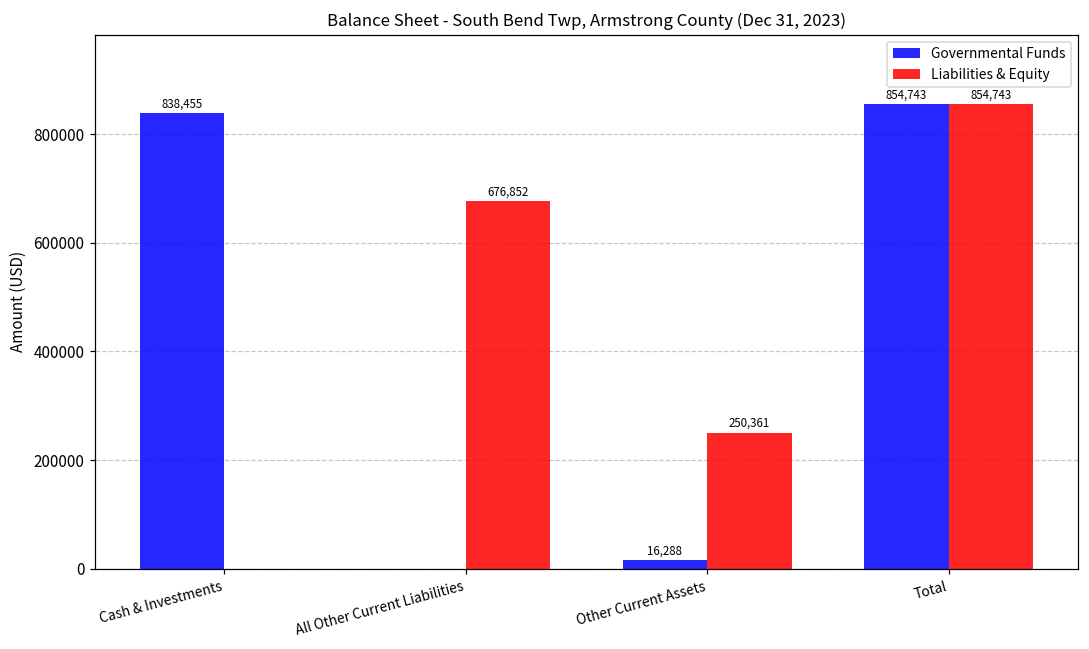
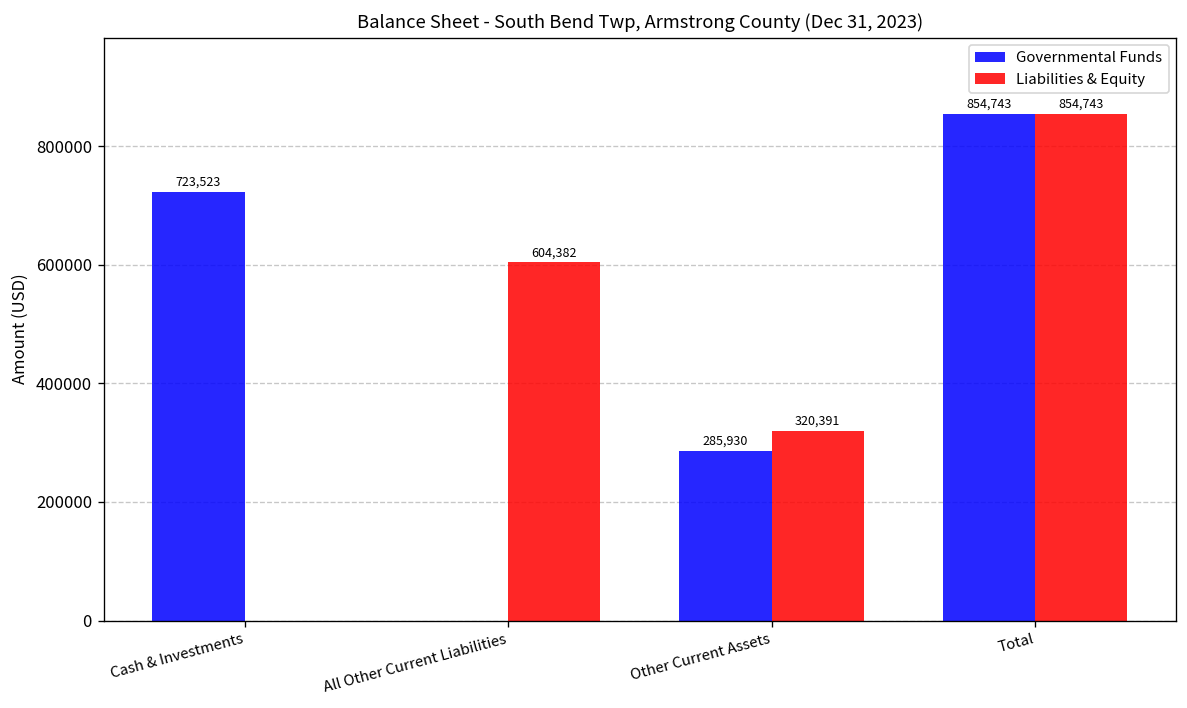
Governmental Funds, Cash & Investments: 838,455 -> 723,523
Liabilities & Equity, All Other Current Liabilities: 676,852 -> 604,382
Governmental Funds, Other Current Assets: 16,288 -> 285,930
Liabilities & Equity, Other Current Assets: 250,361 -> 320,391
